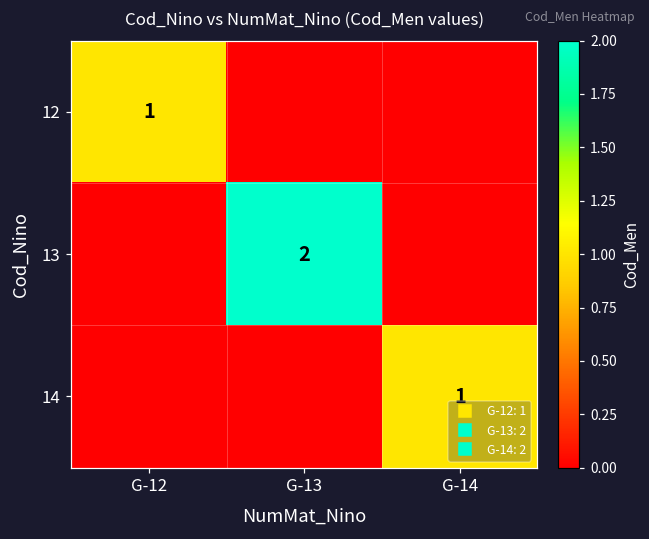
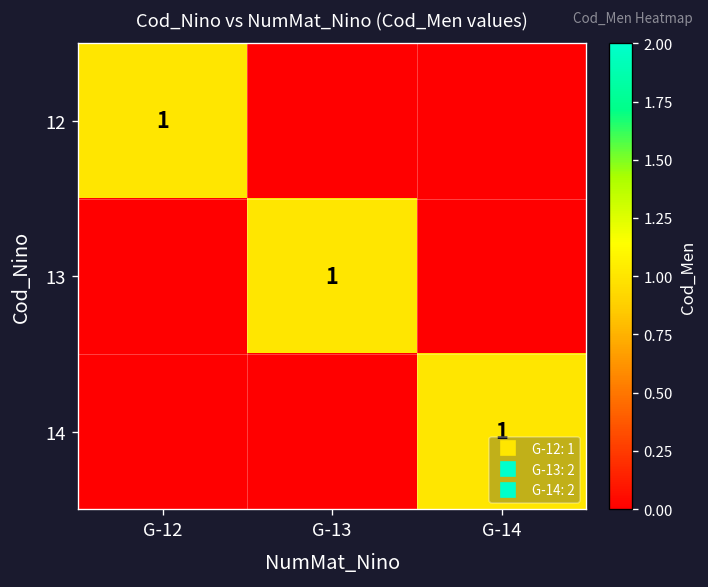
13, G-13: 2 -> 1
